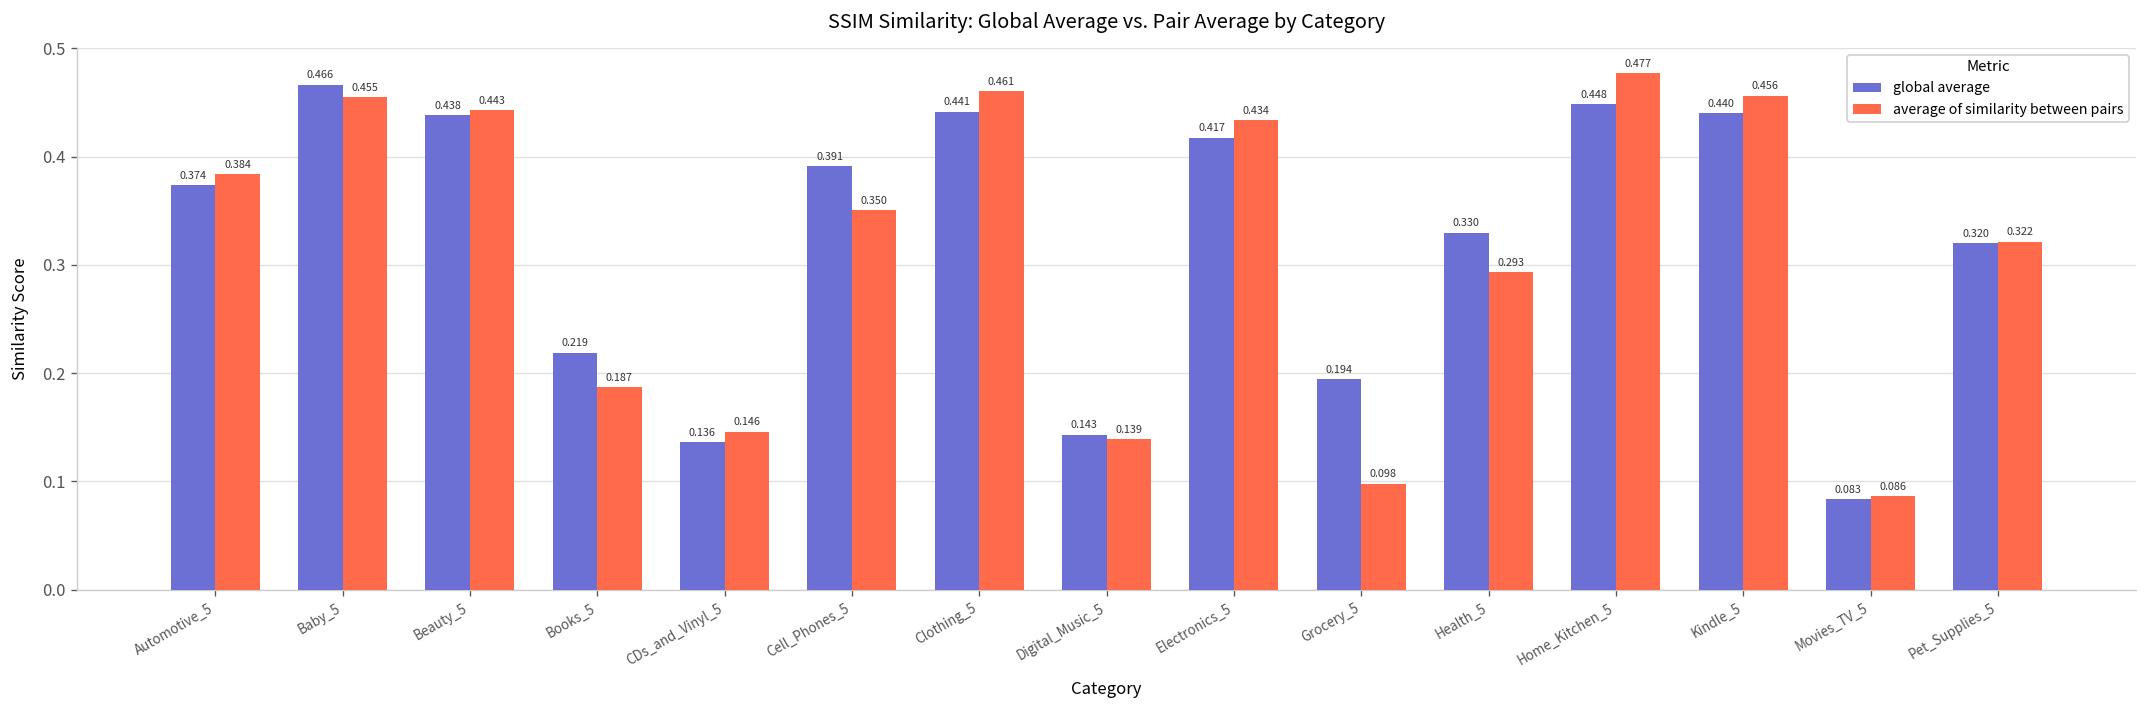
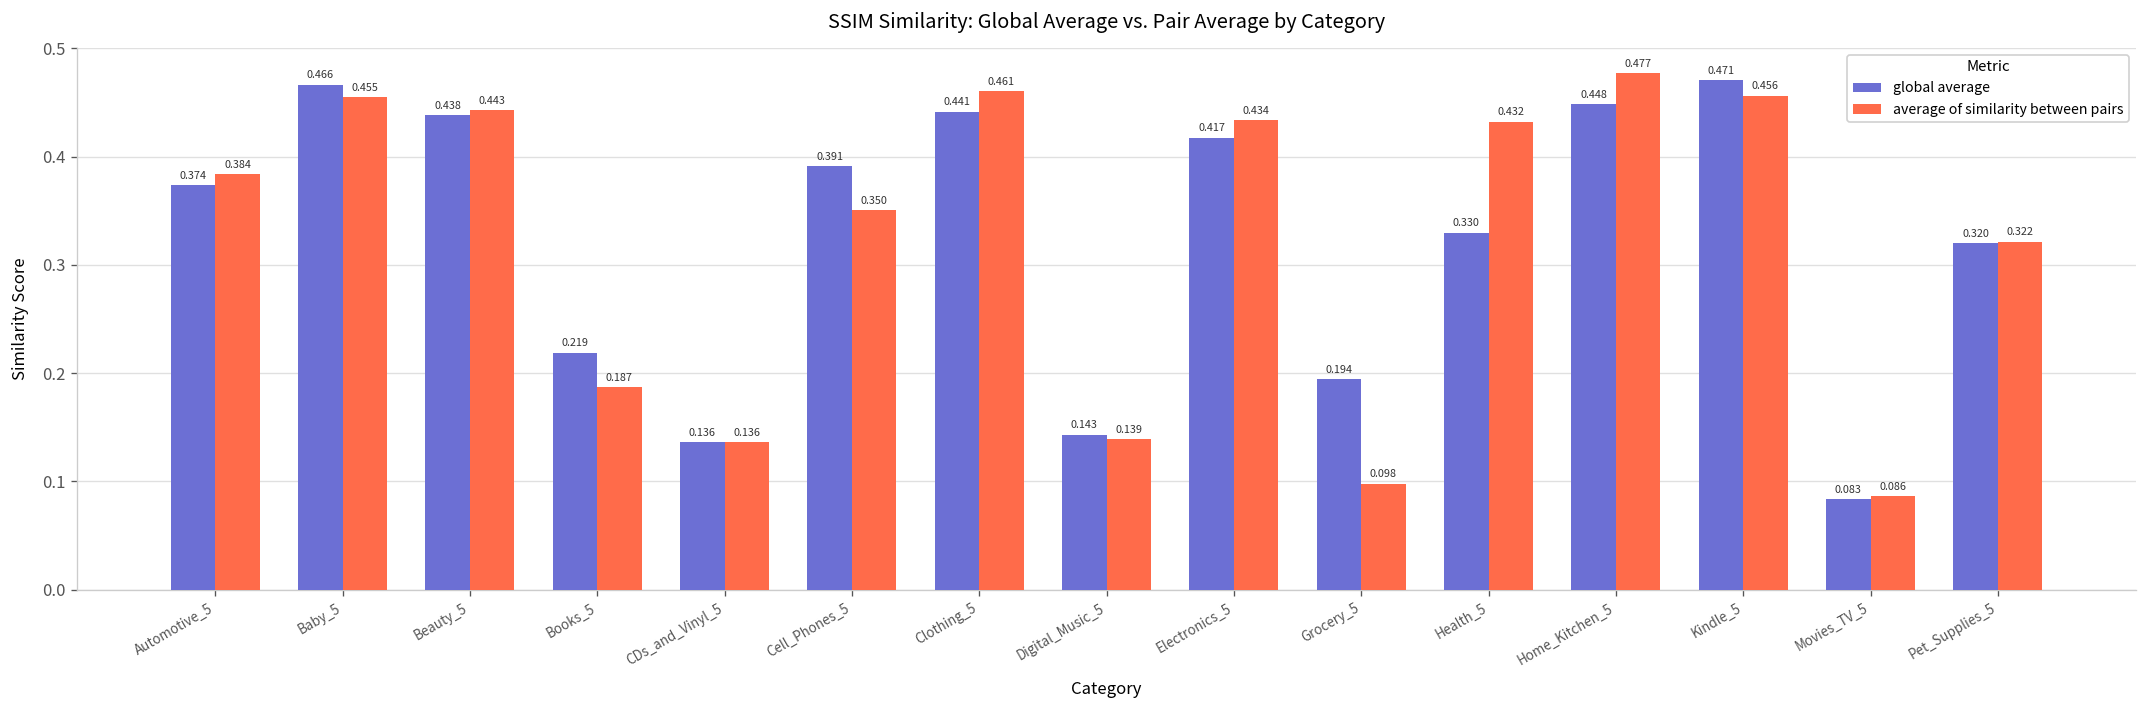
average of similarity between pairs, CDs_and_Vinyl_5: 0.146 -> 0.136
average of similarity between pairs, Health_5: 0.293 -> 0.432
global average, Kindle_5: 0.440 -> 0.471
